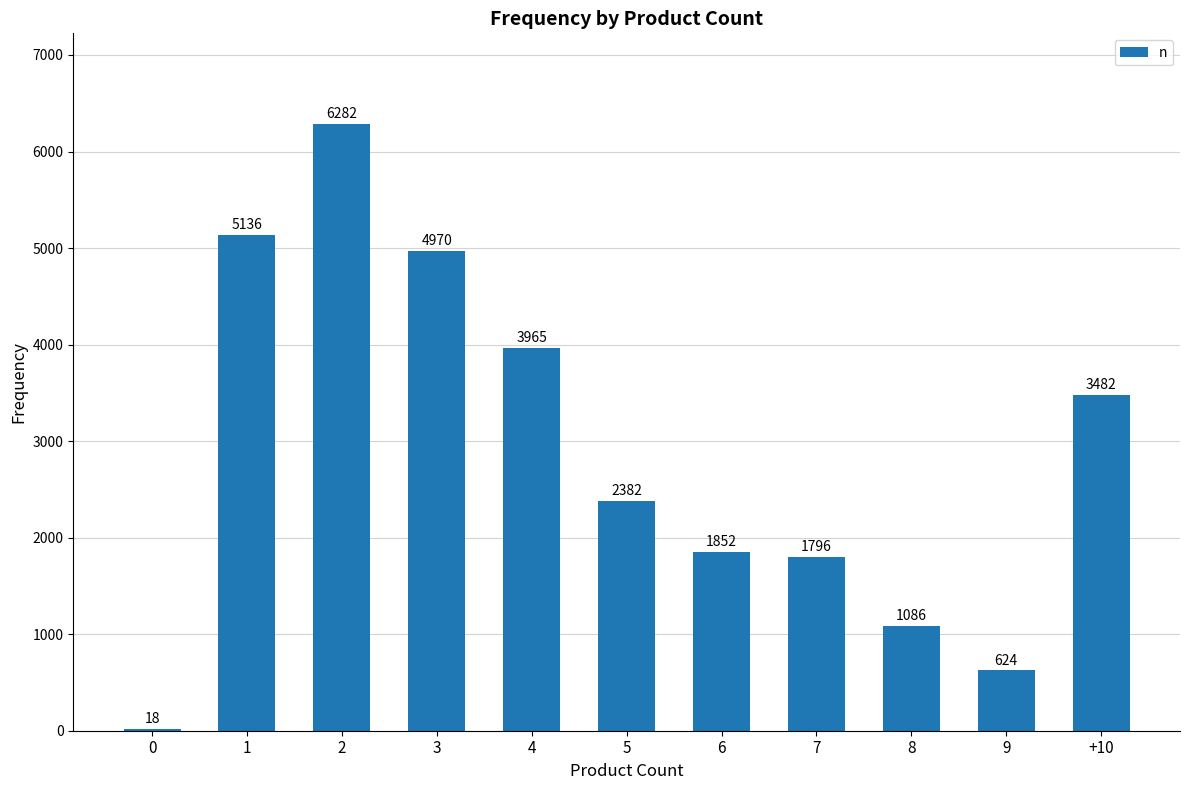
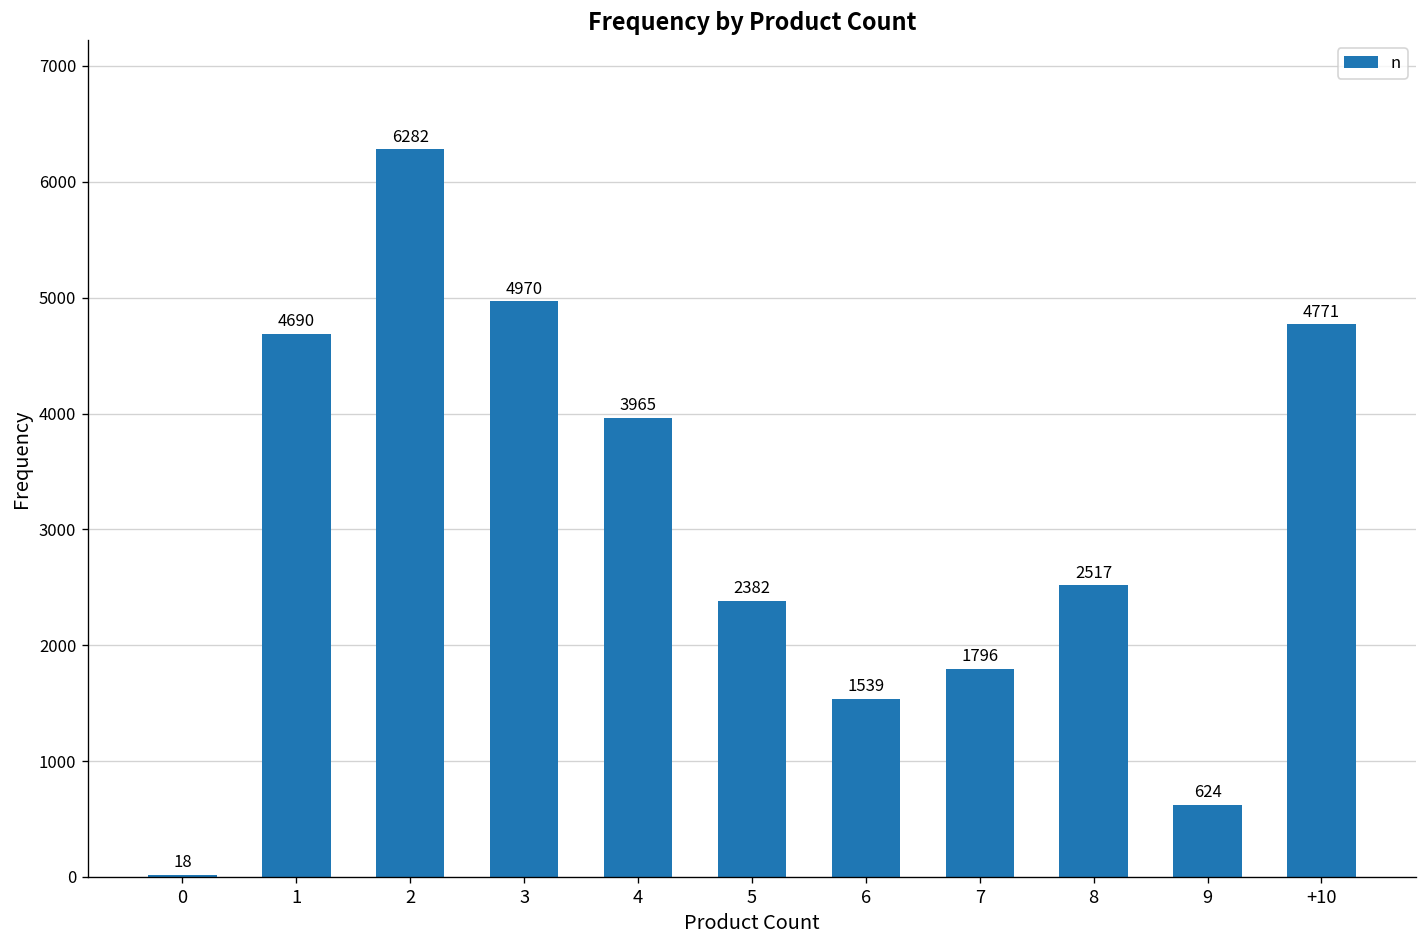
1: 5136 -> 4690
6: 1852 -> 1539
8: 1086 -> 2517
+10: 3482 -> 4771
